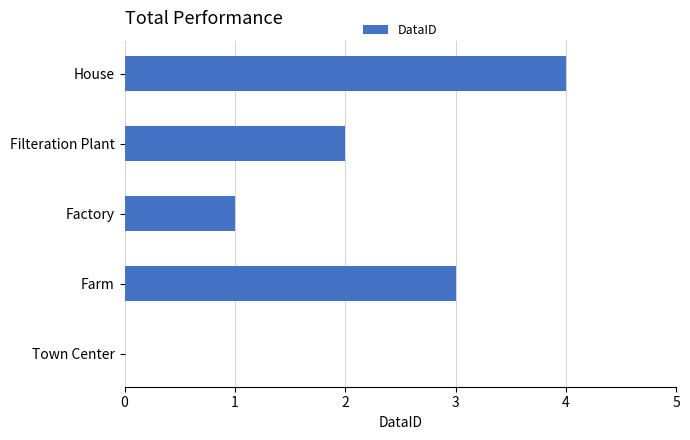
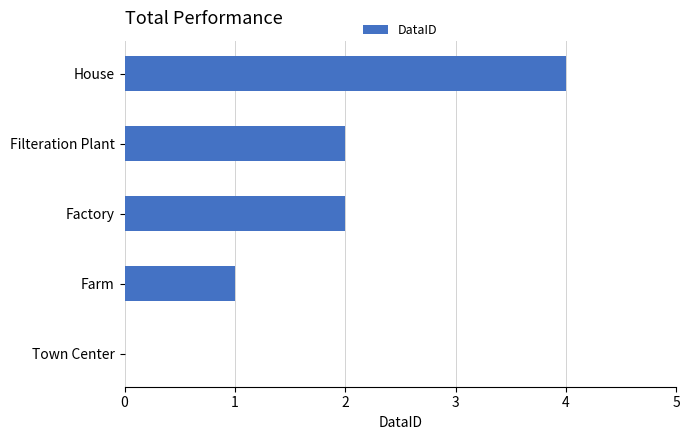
Factory: 1 -> 2
Farm: 3 -> 1
